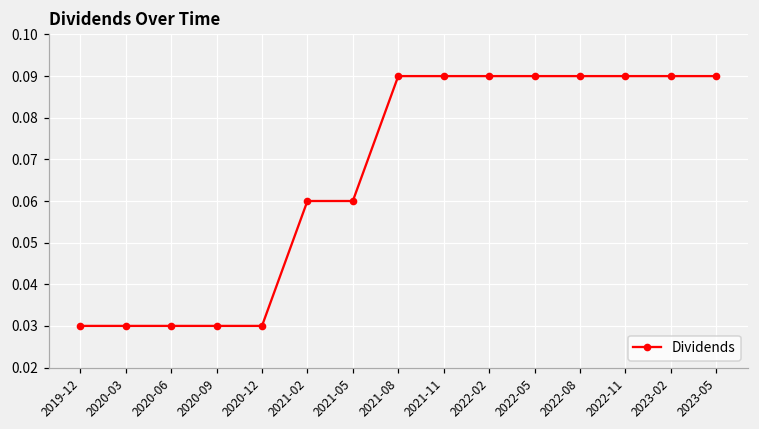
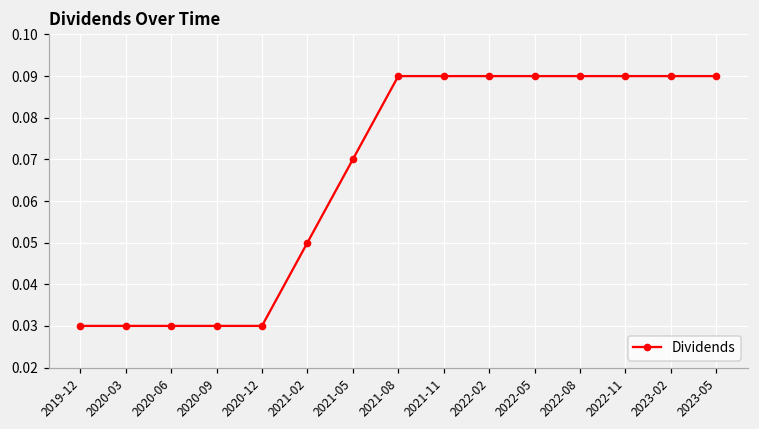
2021-02: 0.06 -> 0.05
2021-05: 0.06 -> 0.07
